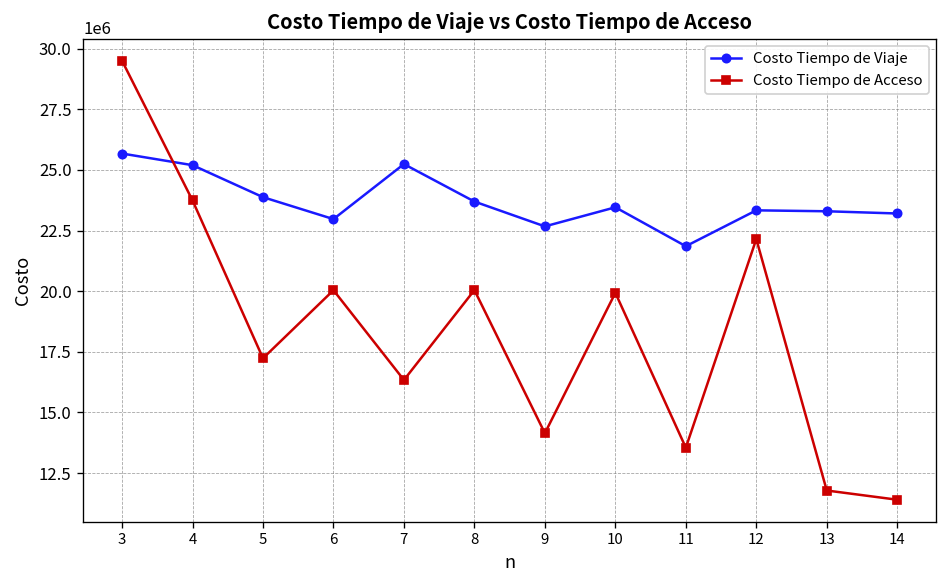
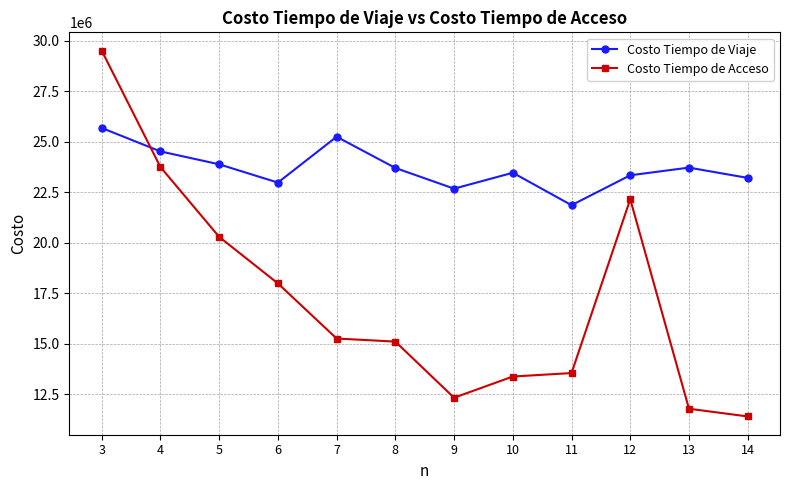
Costo Tiempo de Viaje, 4: 25200000 -> 24500000
Costo Tiempo de Acceso, 5: 17200000 -> 20300000
Costo Tiempo de Acceso, 6: 20000000 -> 18000000
Costo Tiempo de Acceso, 7: 16300000 -> 15300000
Costo Tiempo de Acceso, 8: 20000000 -> 15100000
Costo Tiempo de Acceso, 9: 14100000 -> 12300000
Costo Tiempo de Acceso, 10: 19900000 -> 13400000
Costo Tiempo de Viaje, 13: 23300000 -> 23700000
